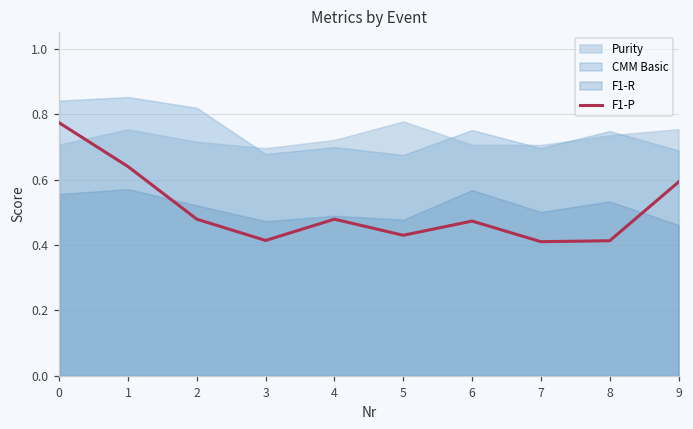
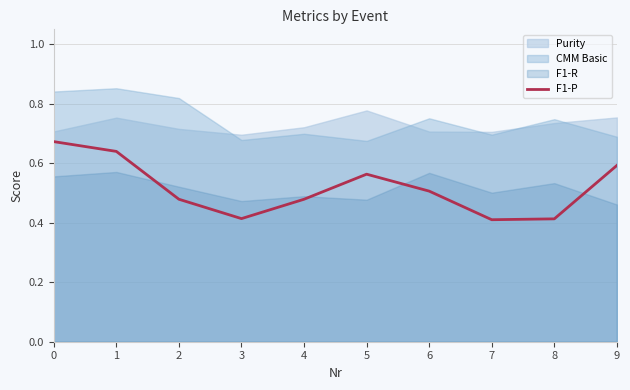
F1-P, 0: 0.77 -> 0.67
F1-P, 5: 0.43 -> 0.56
F1-P, 6: 0.47 -> 0.51
